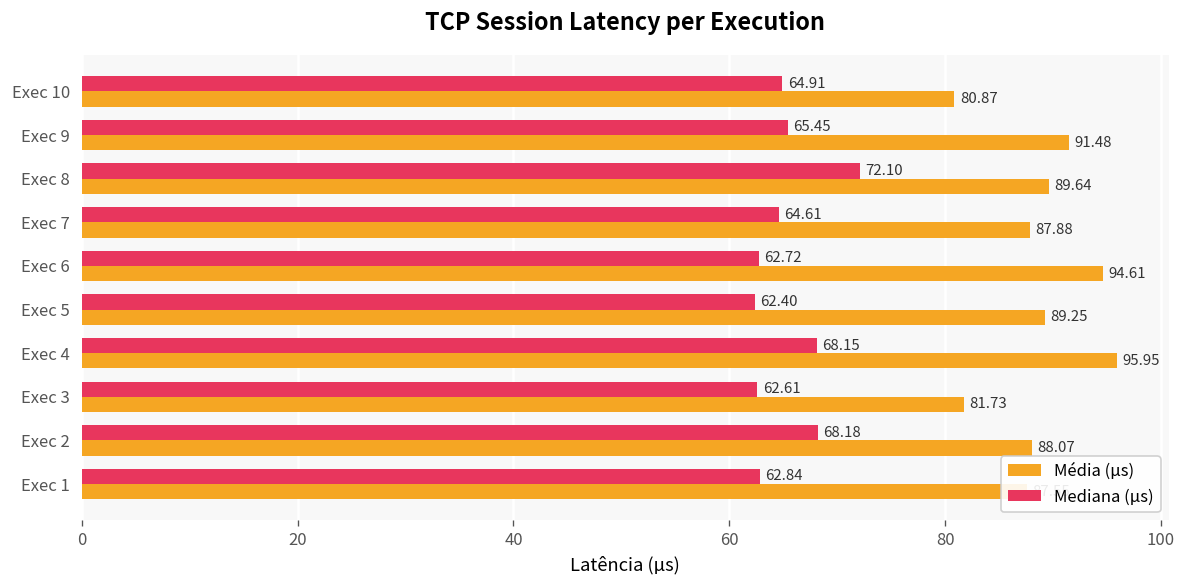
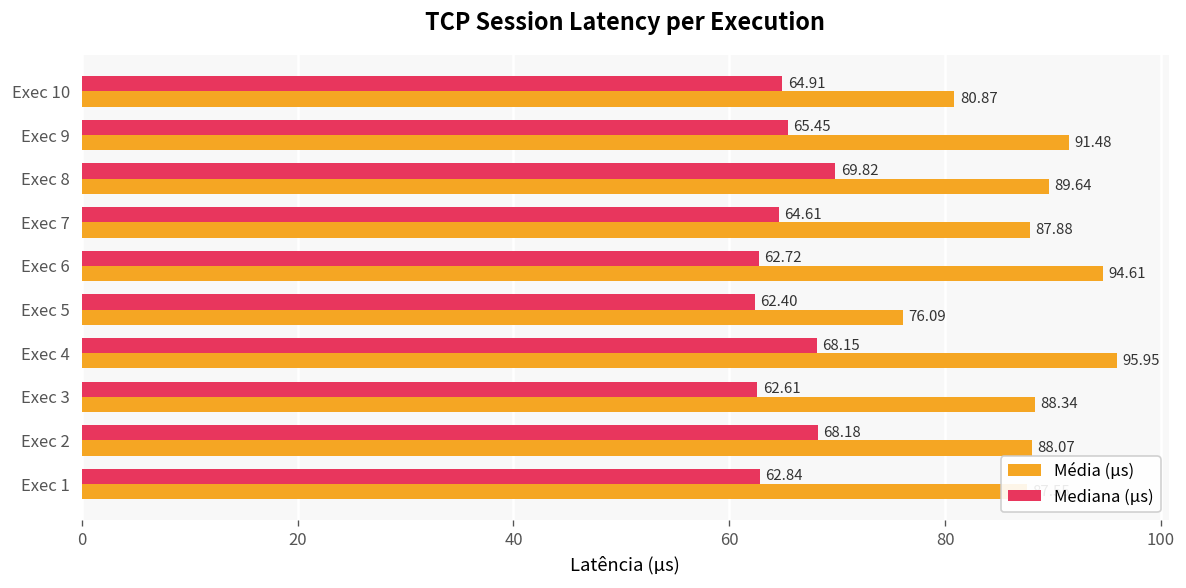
Mediana (µs), Exec 8: 72.10 -> 69.82
Média (µs), Exec 5: 89.25 -> 76.09
Média (µs), Exec 3: 81.73 -> 88.34
